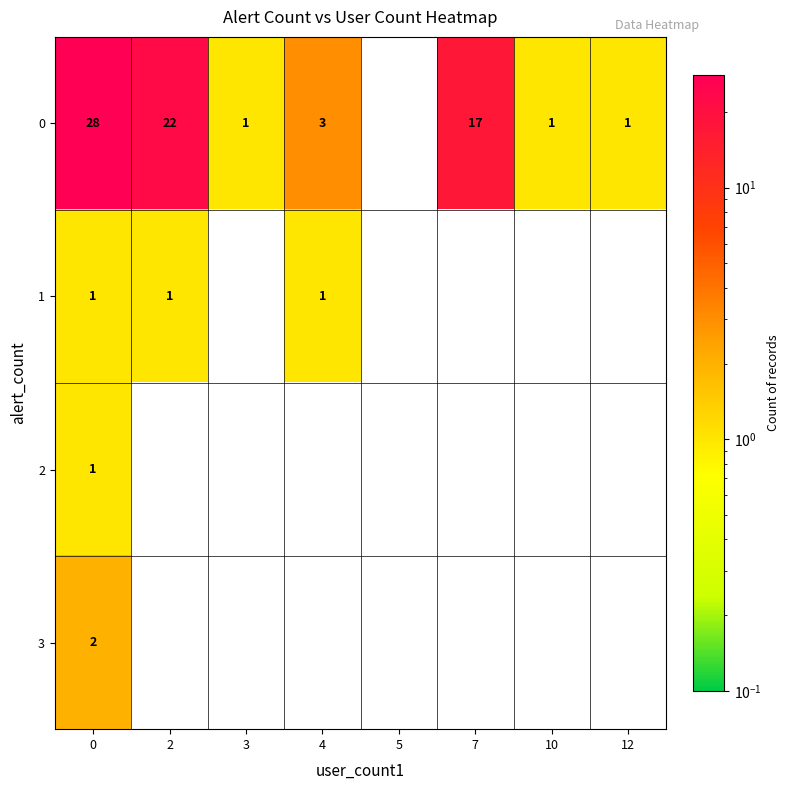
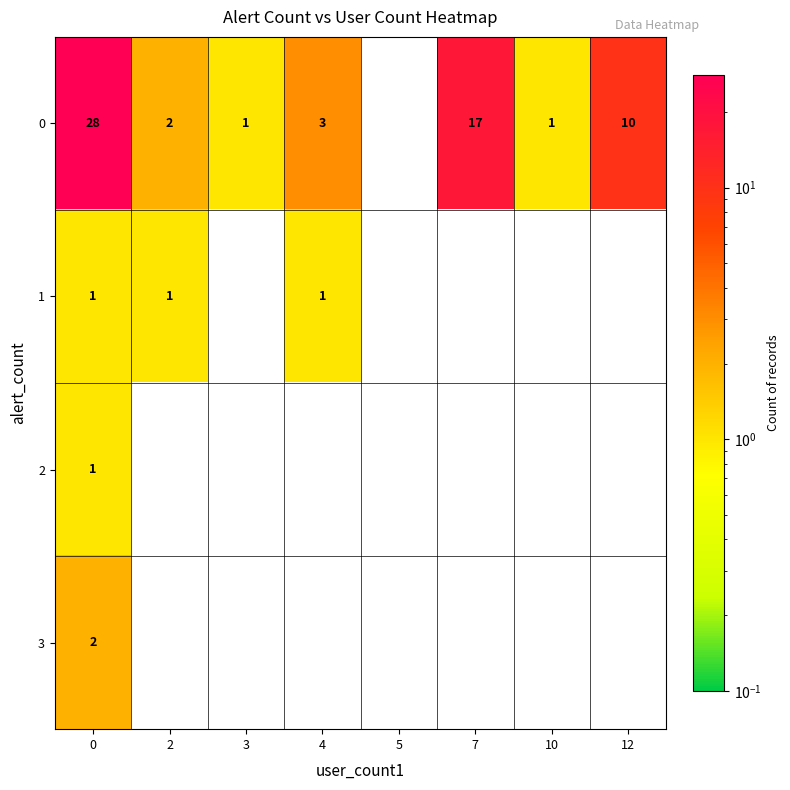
0, 2: 22 -> 2
0, 12: 1 -> 10
